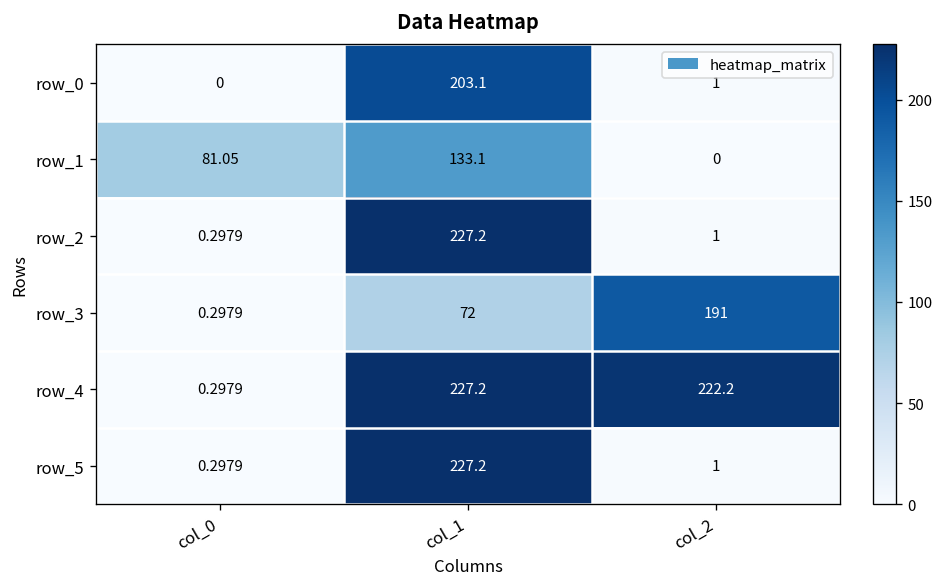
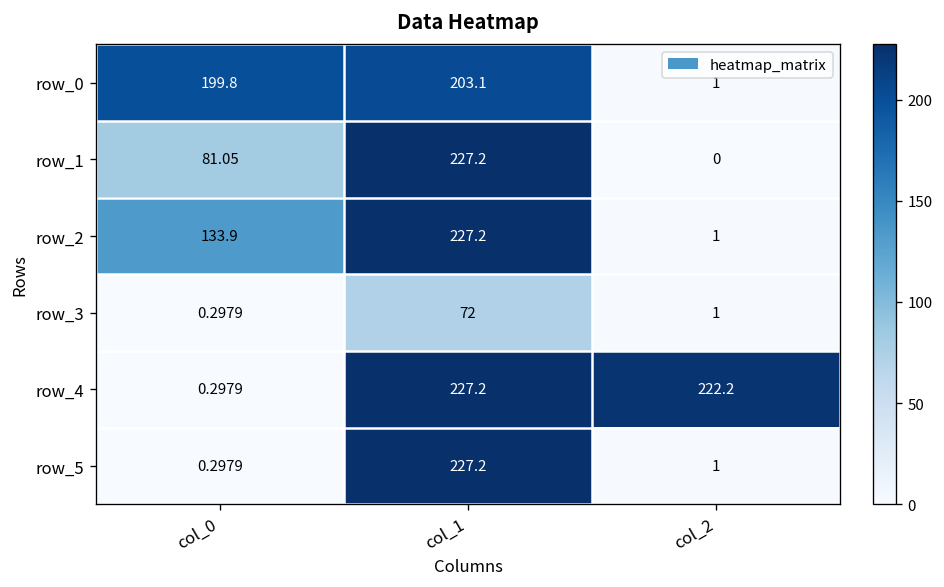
row_0, col_0: 0 -> 199.8
row_1, col_1: 133.1 -> 227.2
row_2, col_0: 0.2979 -> 133.9
row_3, col_2: 191 -> 1
